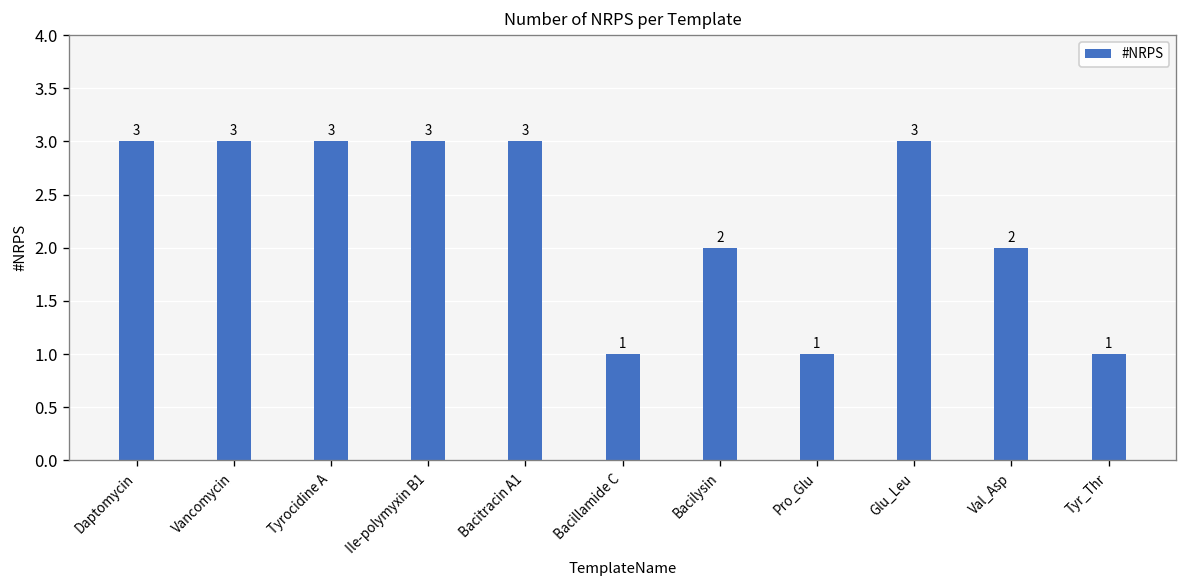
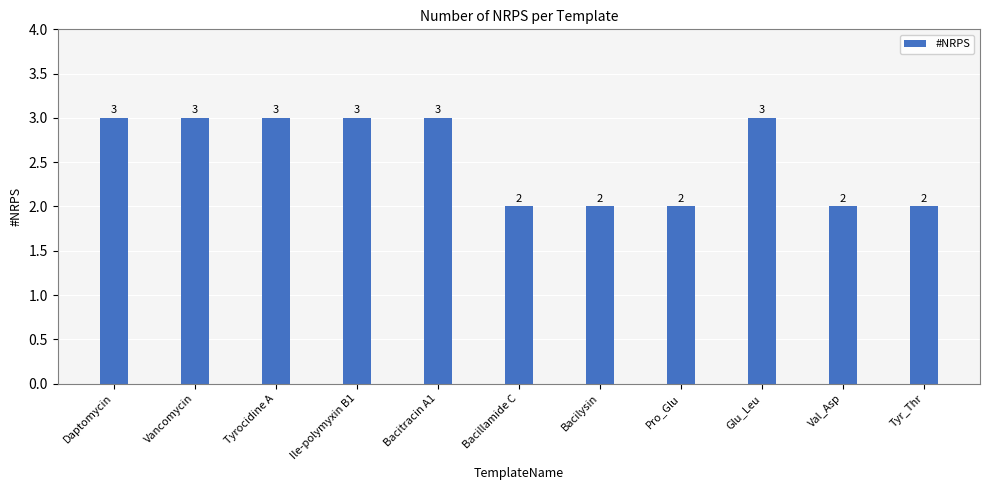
Bacillamide C: 1 -> 2
Pro_Glu: 1 -> 2
Tyr_Thr: 1 -> 2
